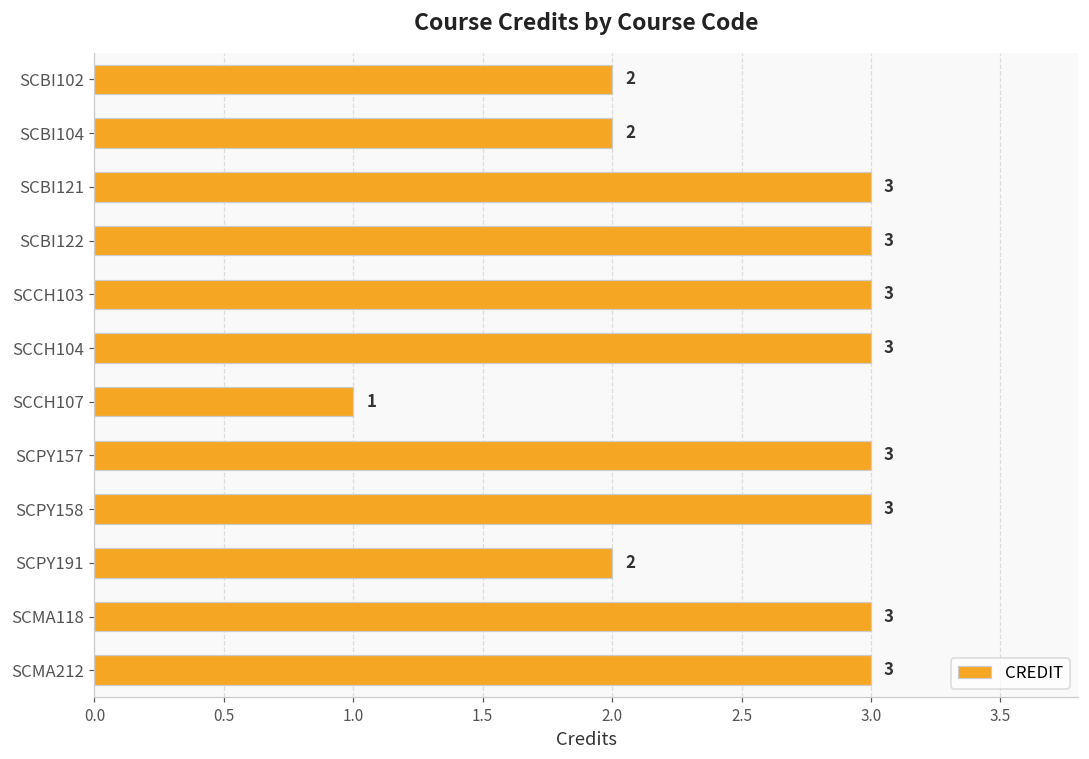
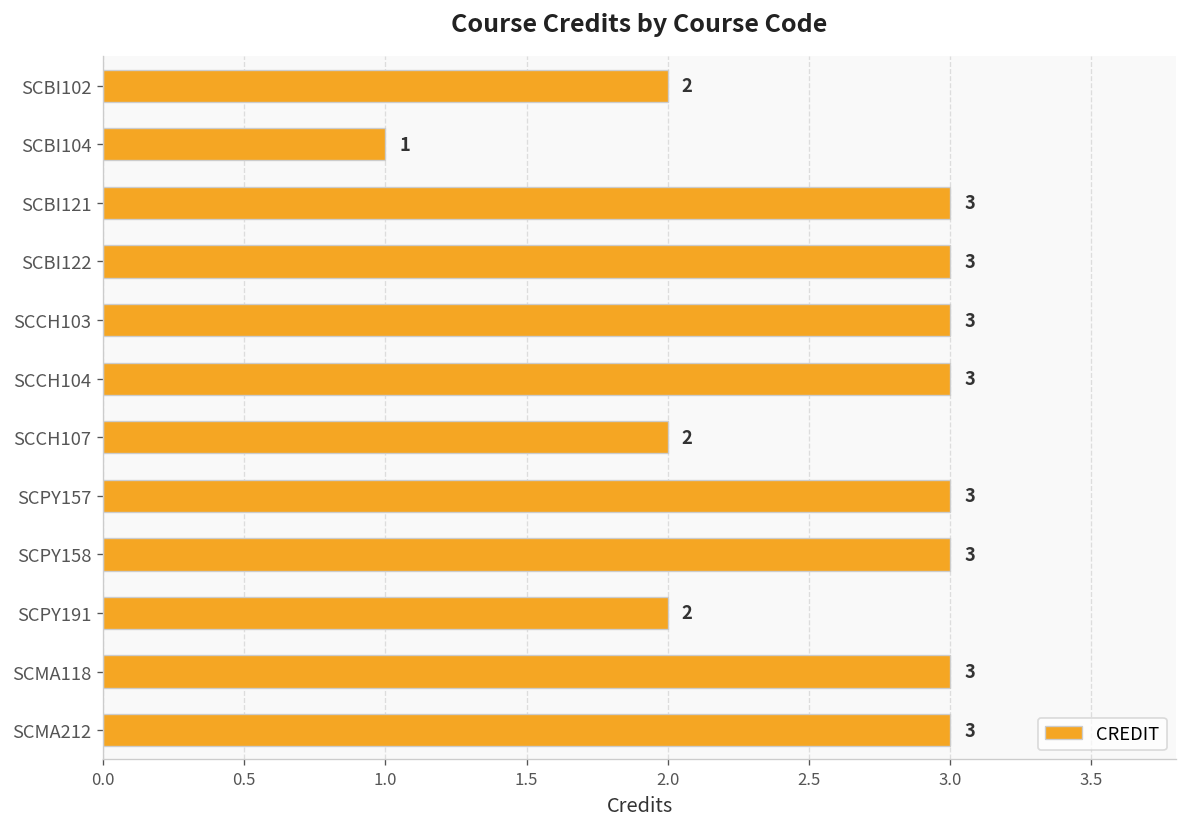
SCBI104: 2 -> 1
SCCH107: 1 -> 2
